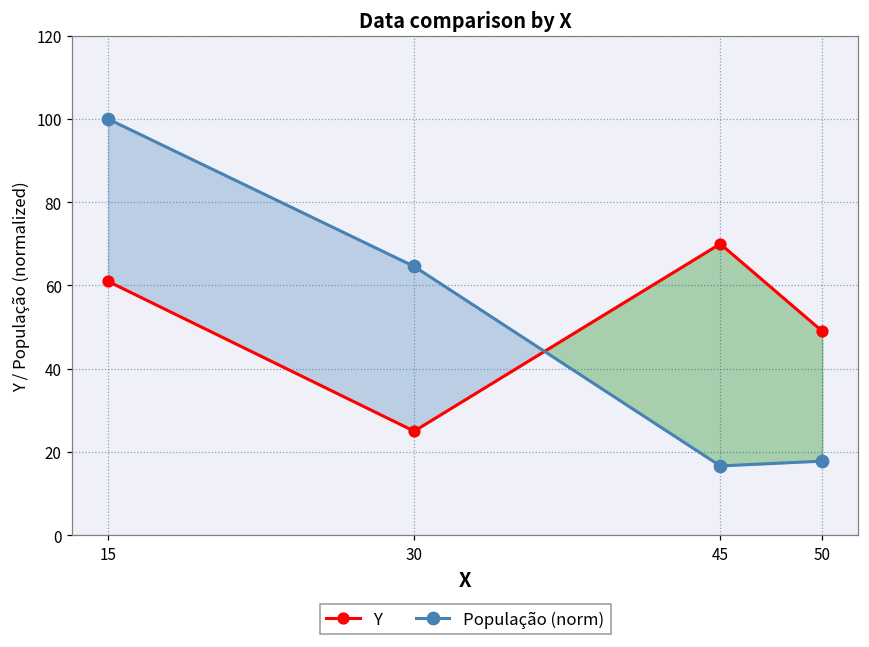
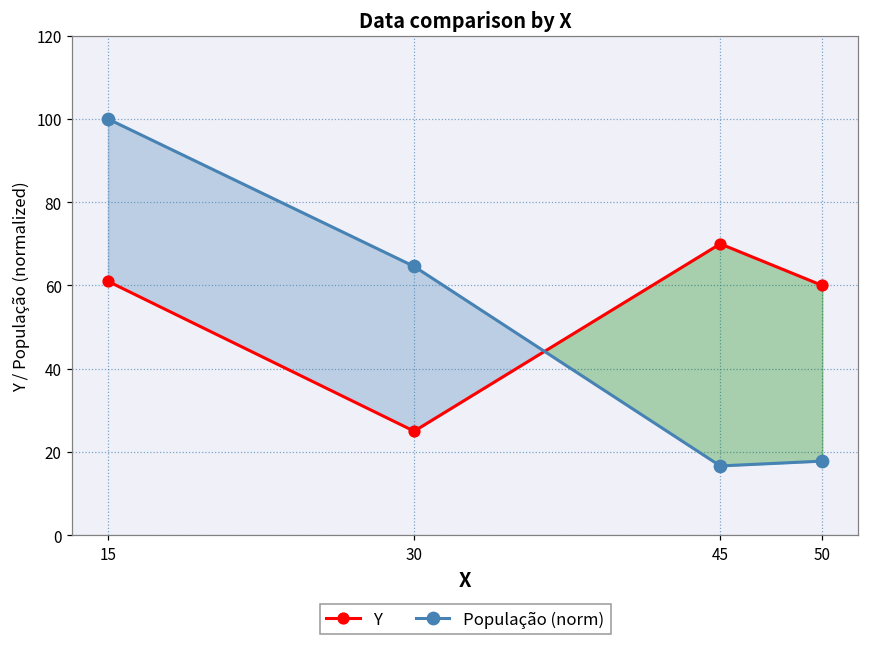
Y, 50: 49 -> 60
